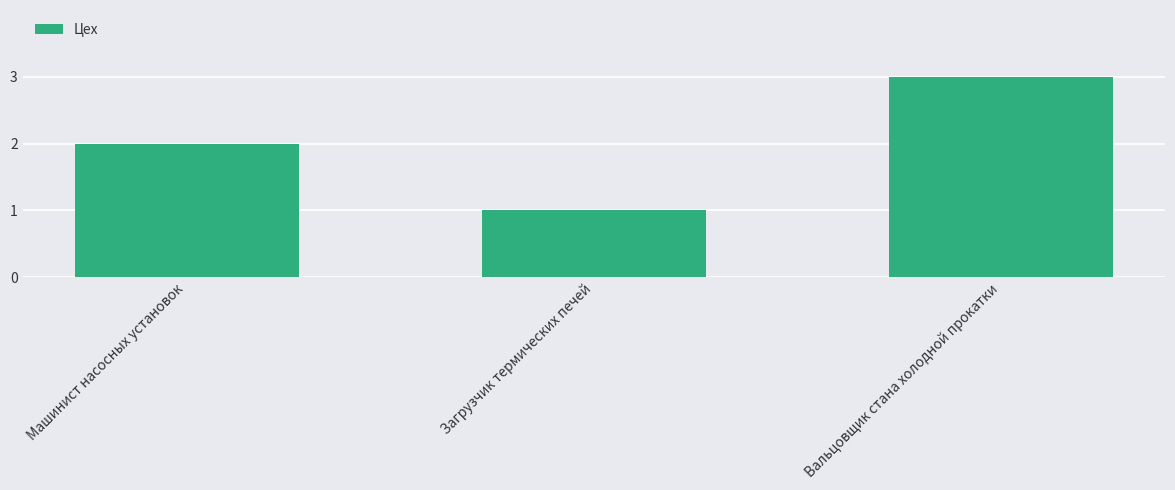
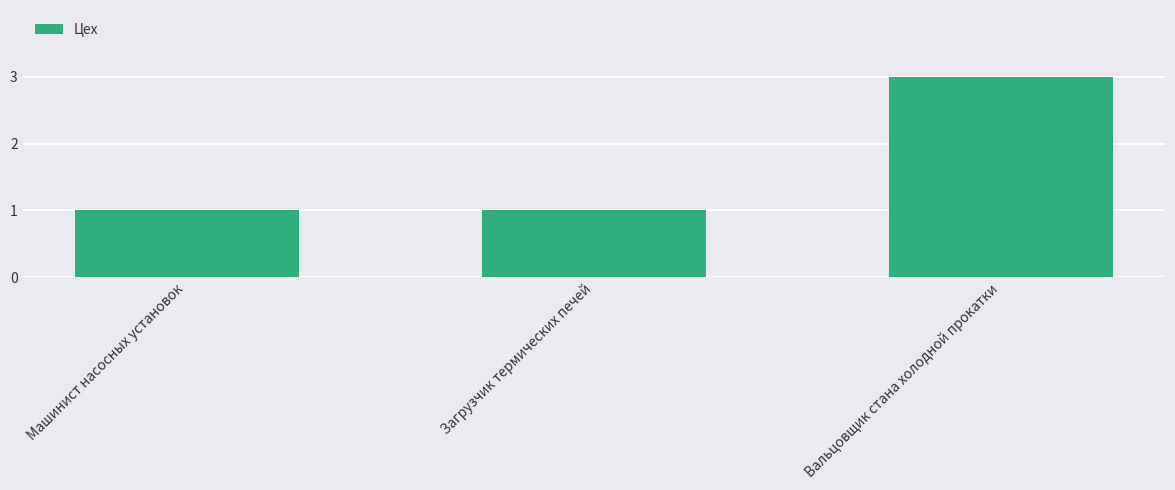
Машинист насосных установок: 2 -> 1
